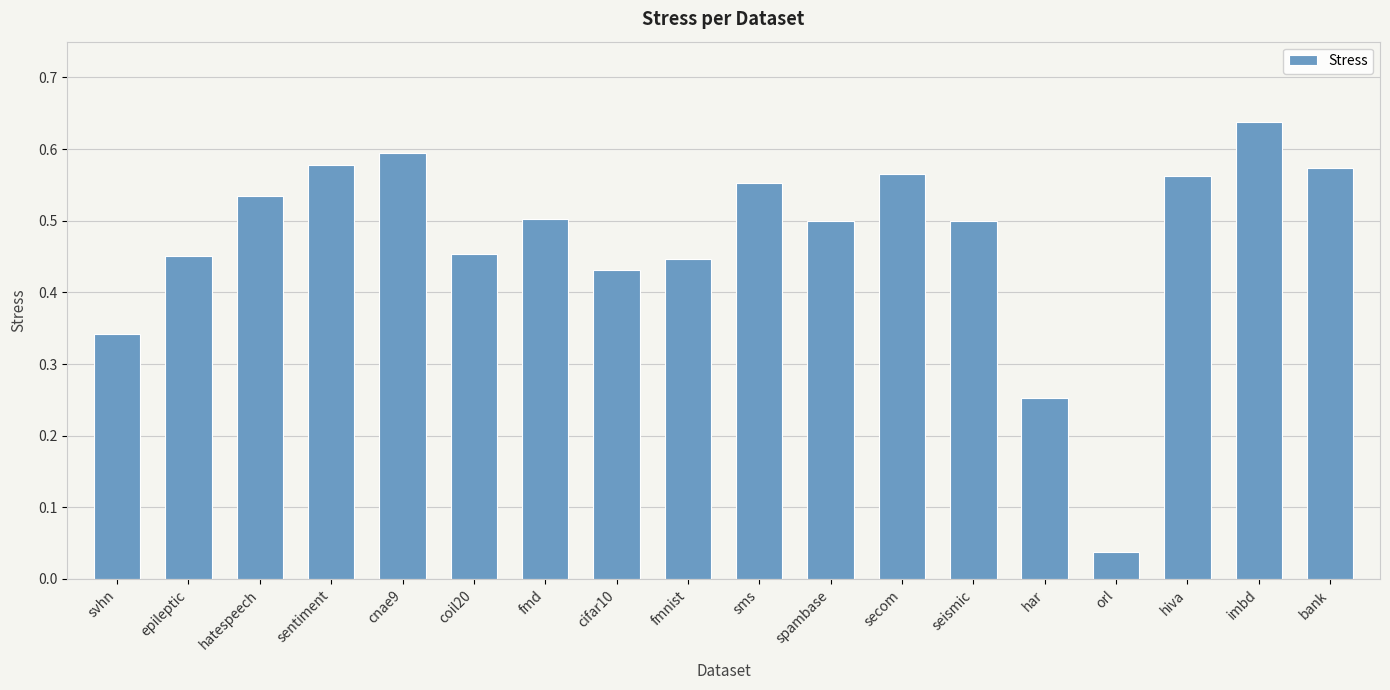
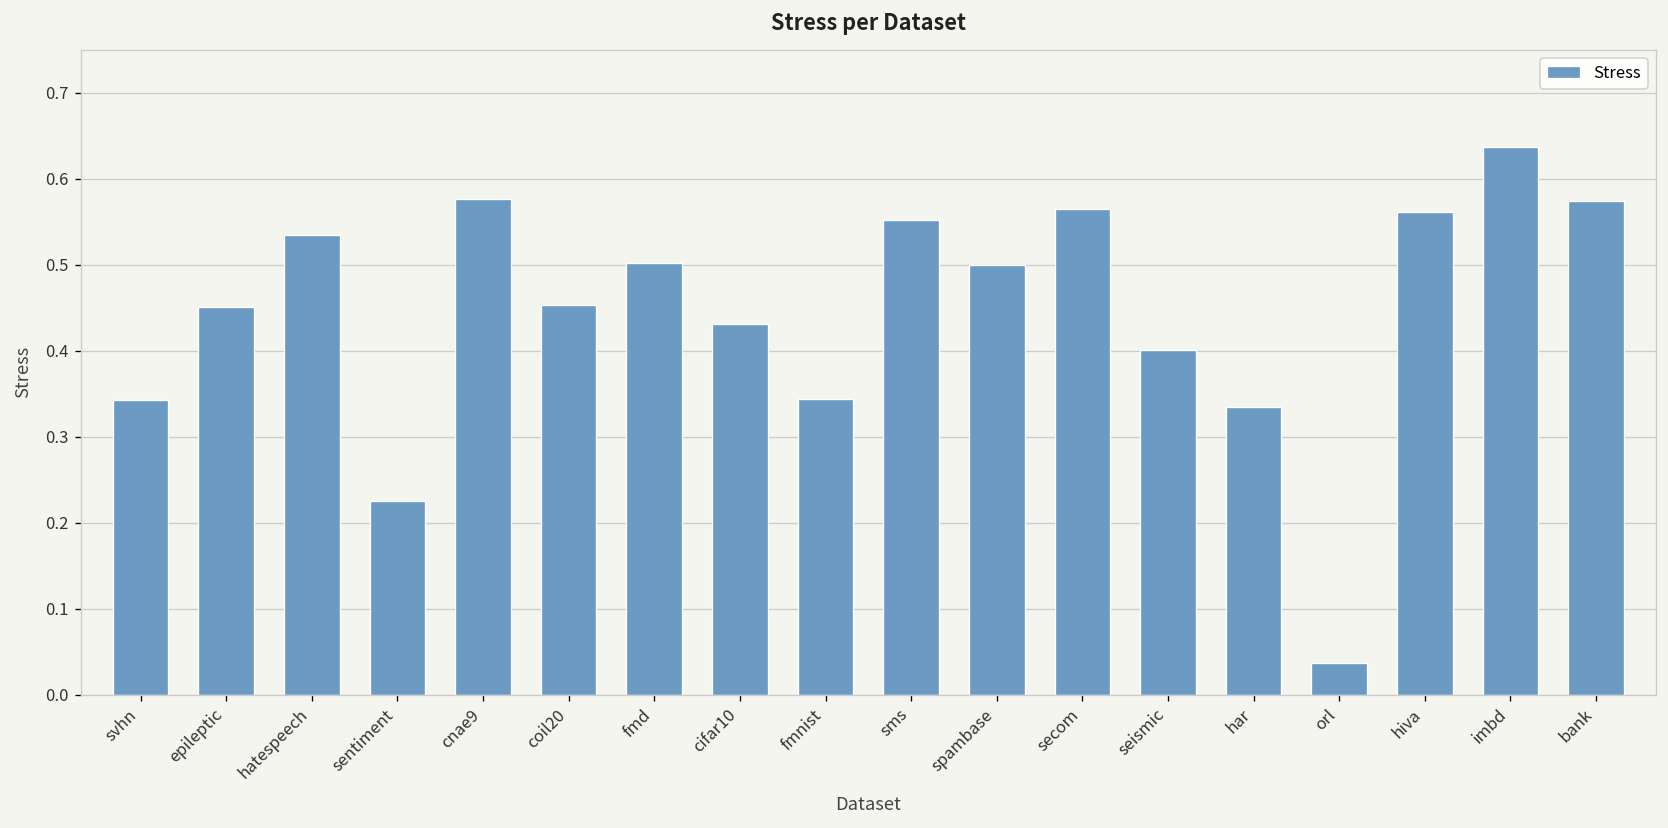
sentiment: 0.58 -> 0.23
cnae9: 0.59 -> 0.58
fmnist: 0.45 -> 0.34
seismic: 0.50 -> 0.40
har: 0.25 -> 0.33
